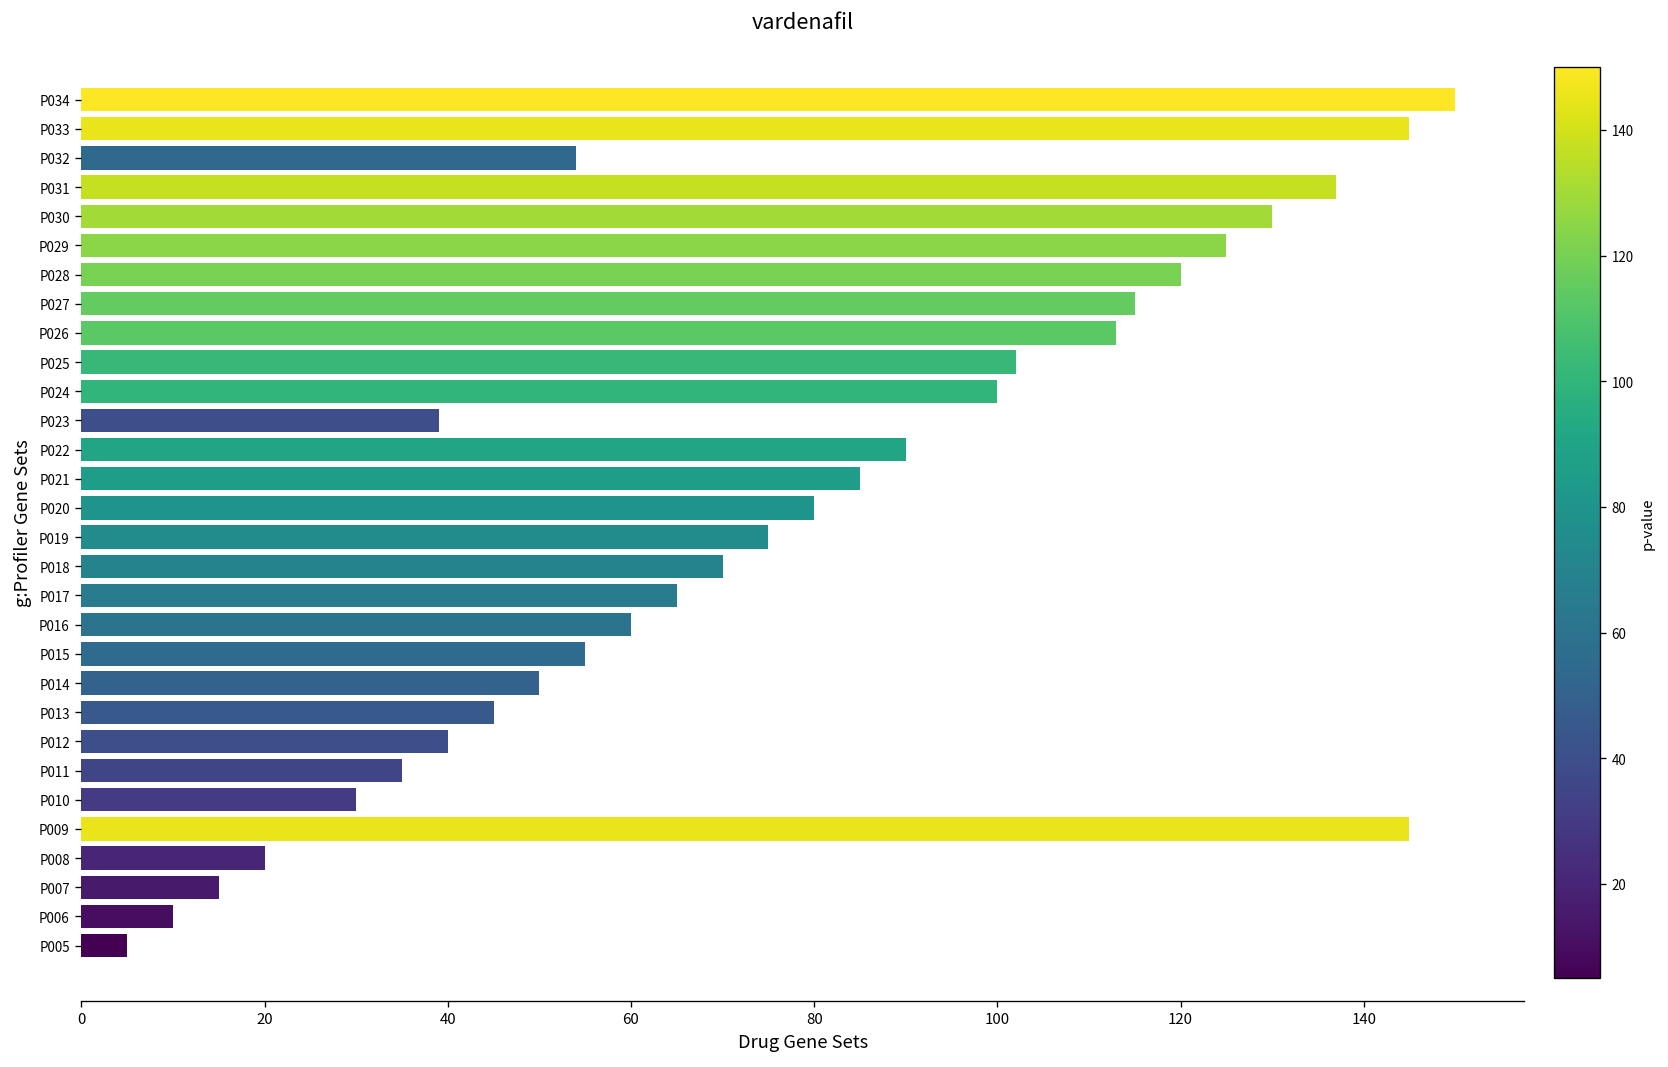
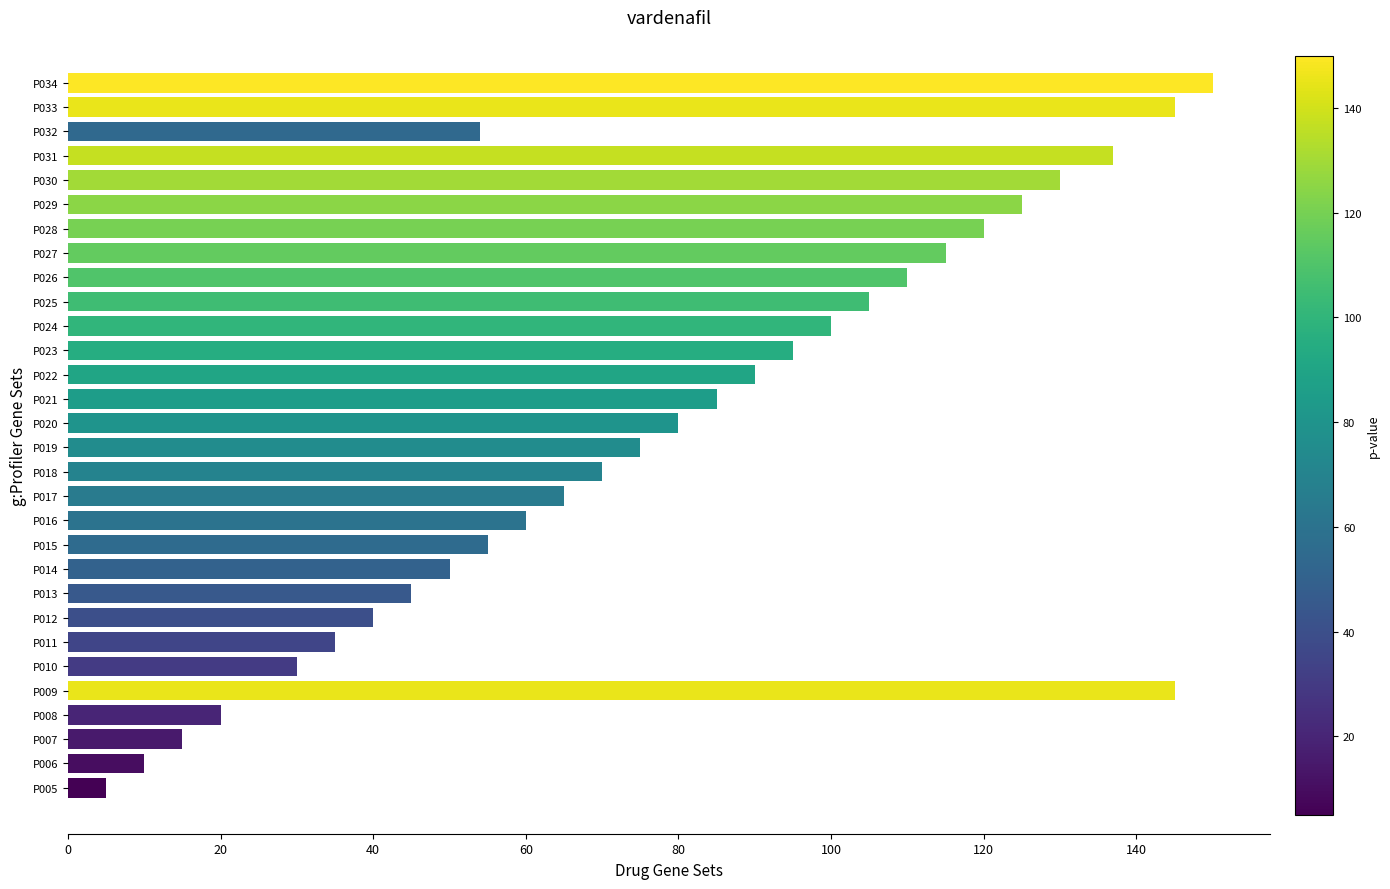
P026: 113 -> 110
P025: 102 -> 105
P023: 39 -> 95
